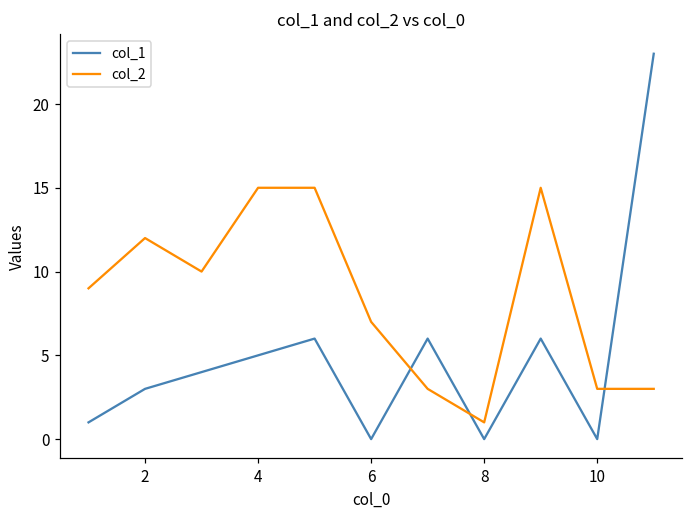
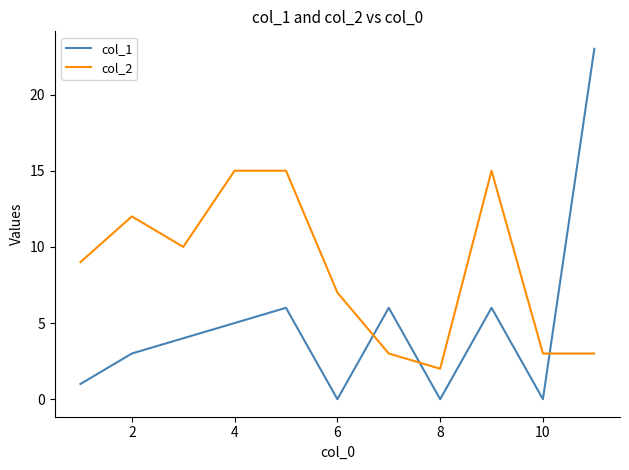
col_2, 8: 1 -> 2
